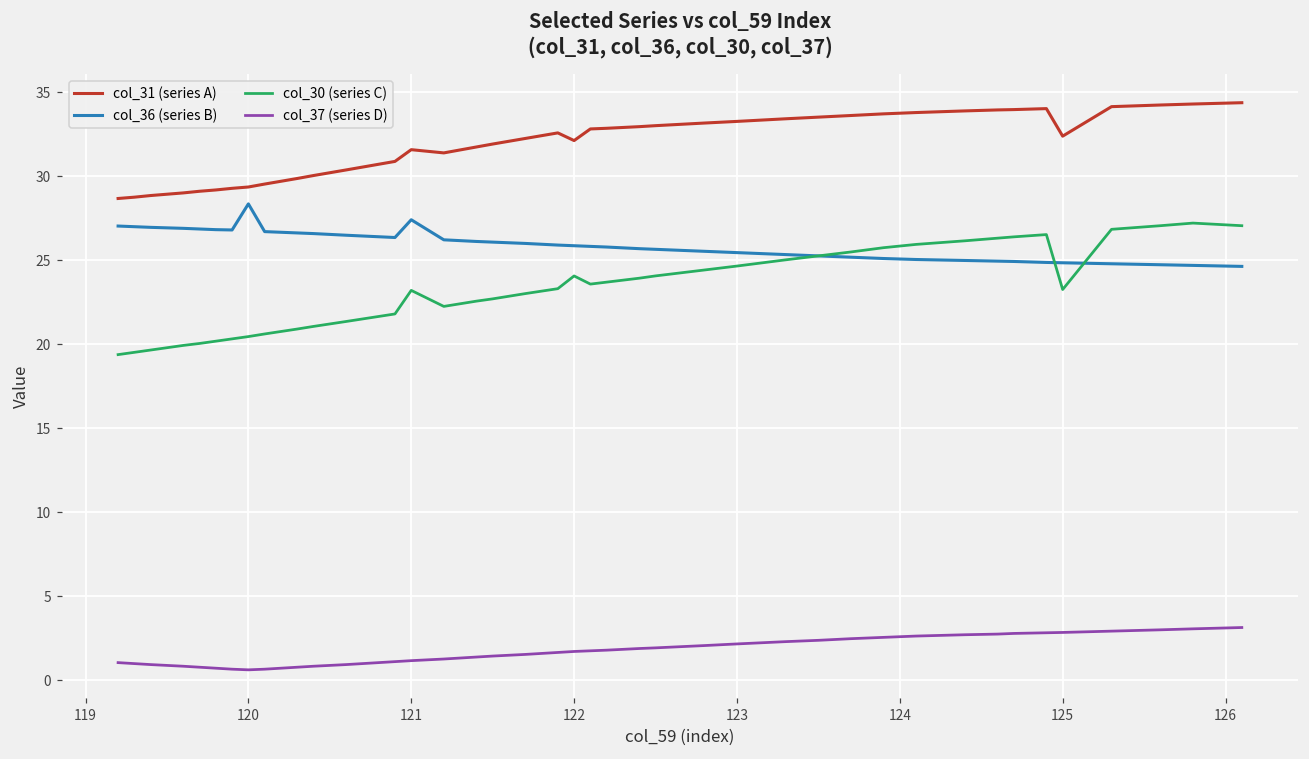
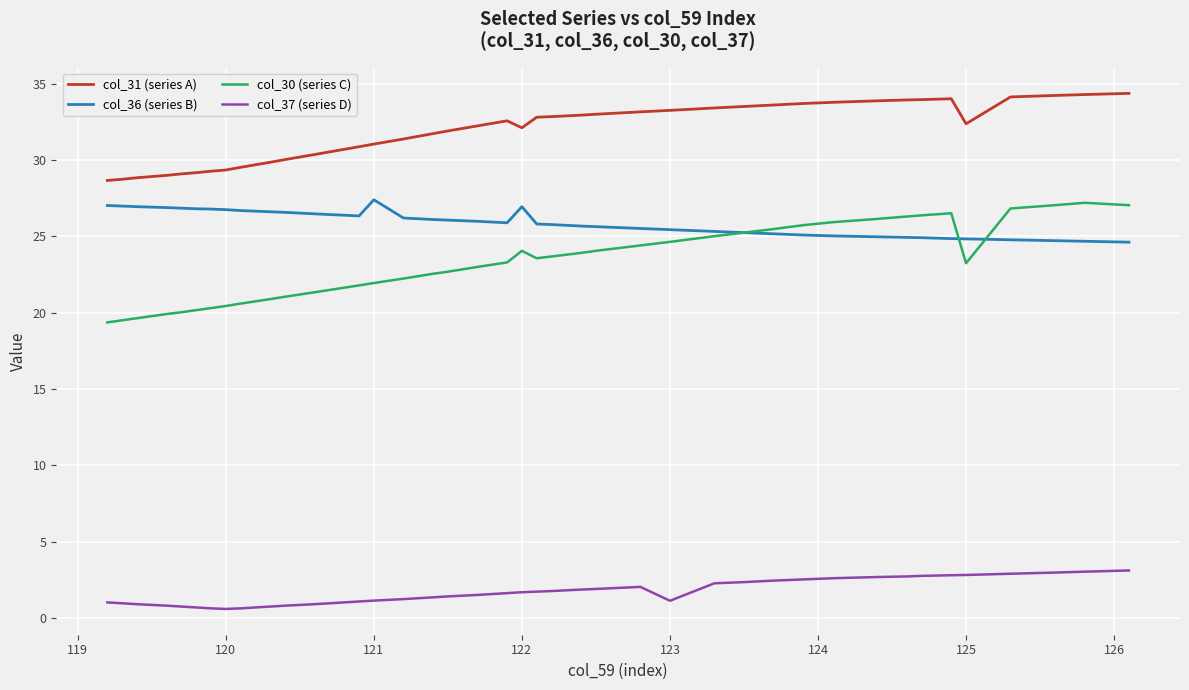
col_36 (series B), 120: 28.3 -> 26.8
col_31 (series A), 121: 31.6 -> 31.0
col_30 (series C), 121: 23.2 -> 21.9
col_36 (series B), 122: 25.9 -> 26.9
col_37 (series D), 123: 2.1 -> 1.1
